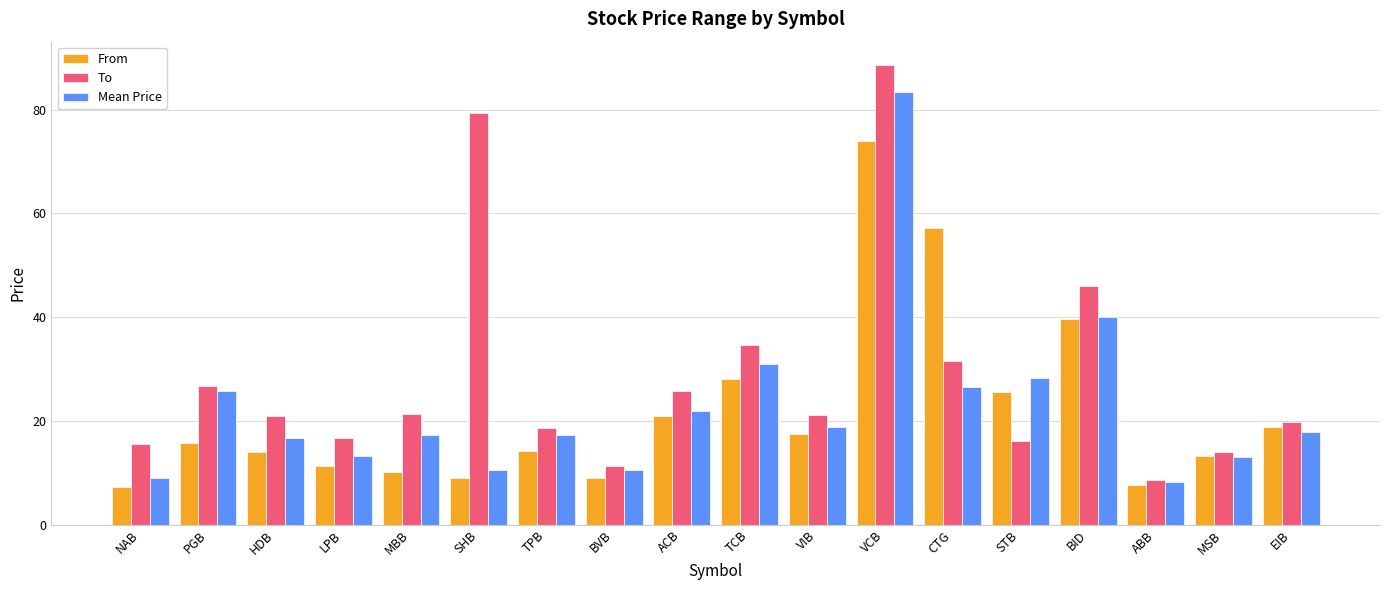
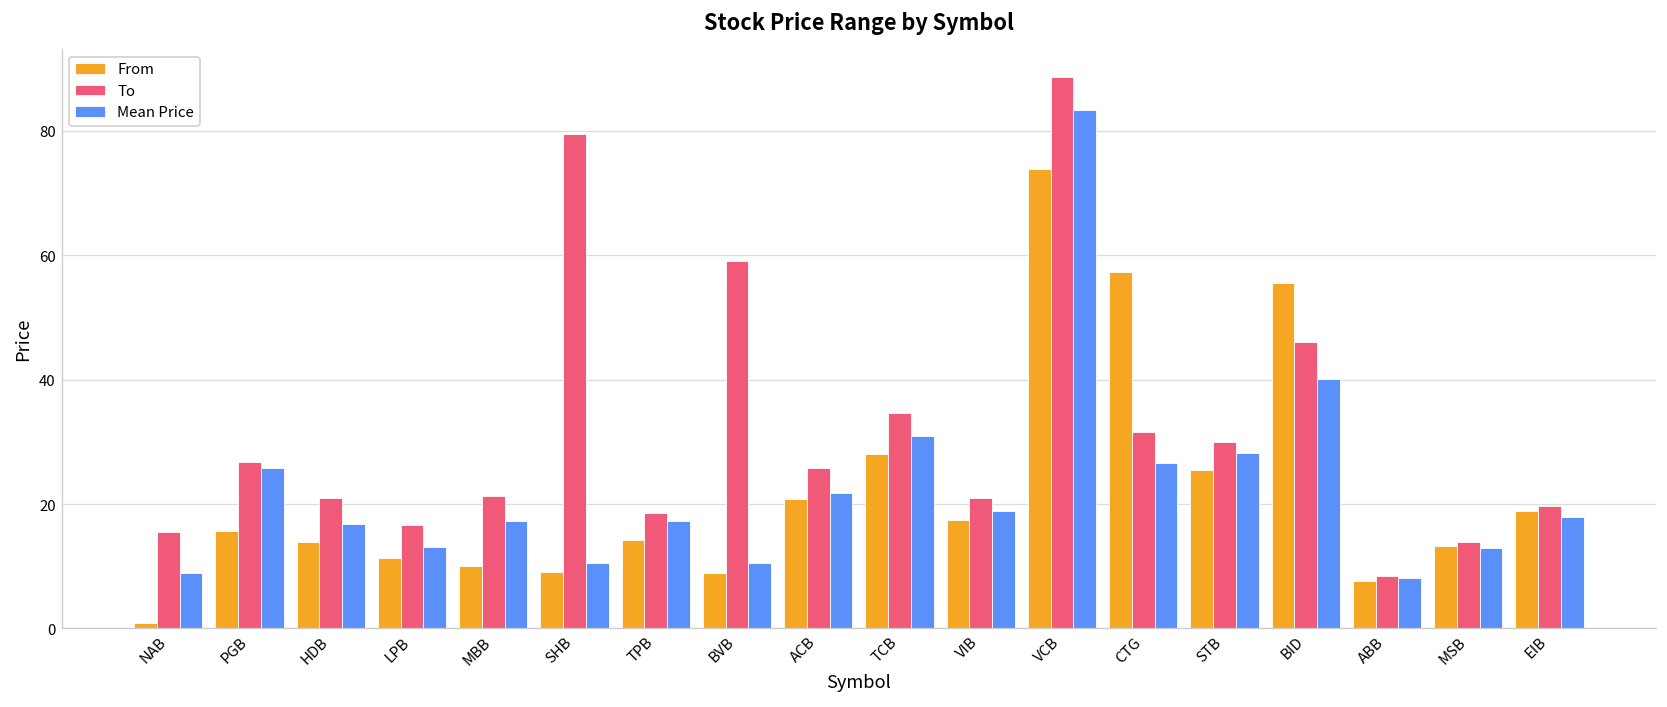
From, NAB: 7 -> 1
To, BVB: 11 -> 59
To, STB: 16 -> 30
From, BID: 40 -> 56
